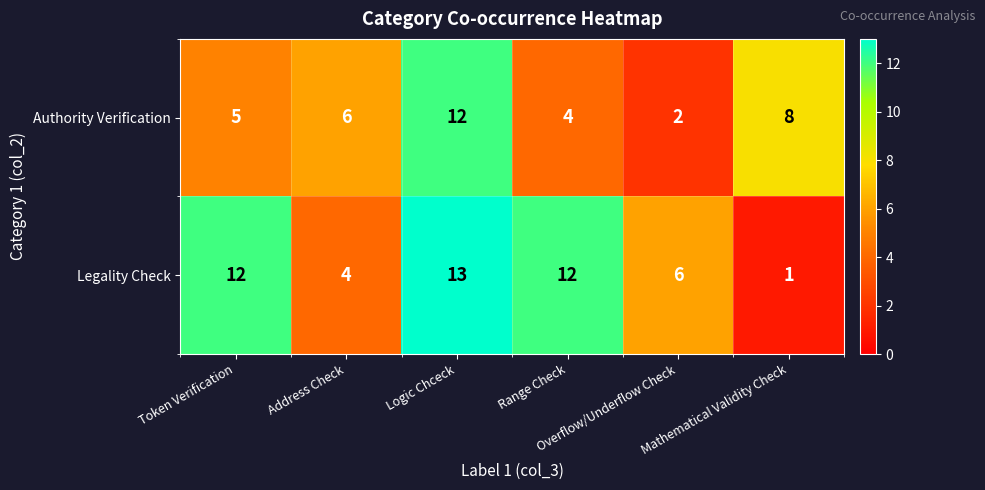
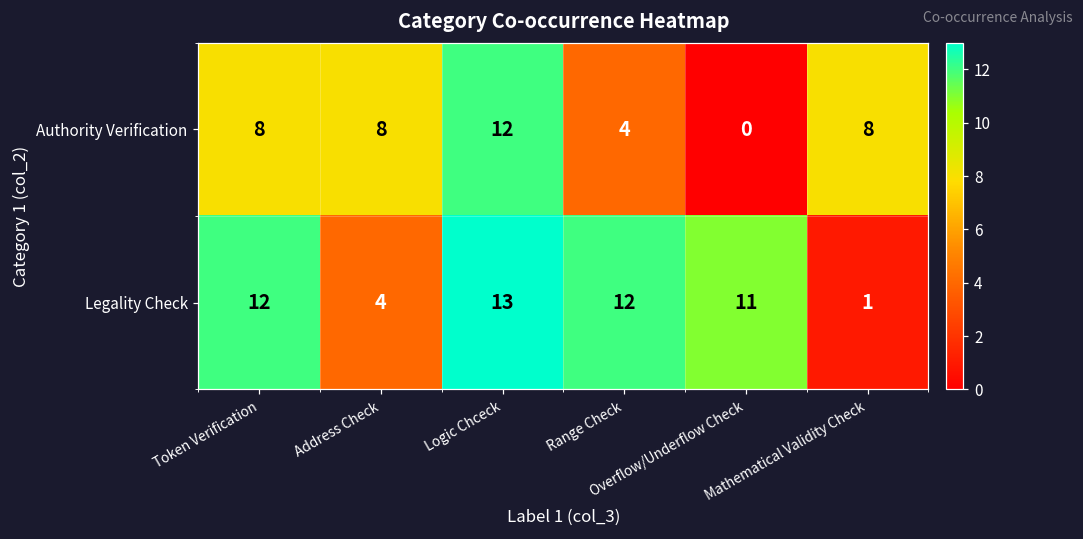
Authority Verification, Token Verification: 5 -> 8
Authority Verification, Address Check: 6 -> 8
Authority Verification, Overflow/Underflow Check: 2 -> 0
Legality Check, Overflow/Underflow Check: 6 -> 11
